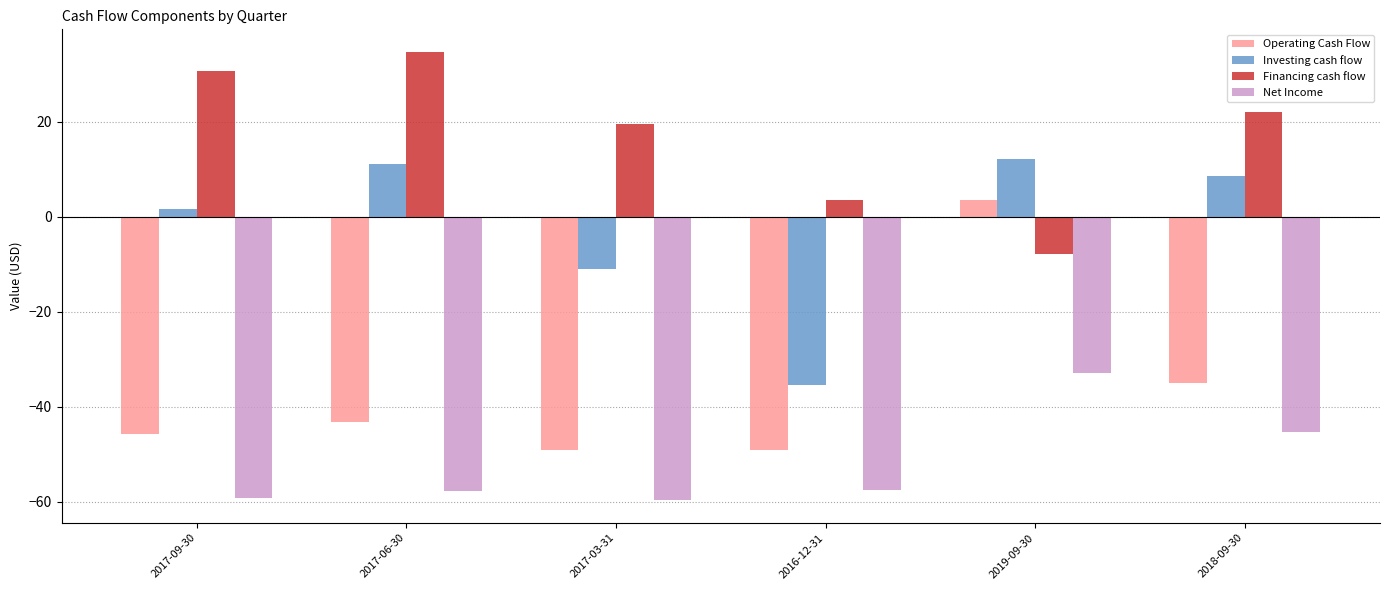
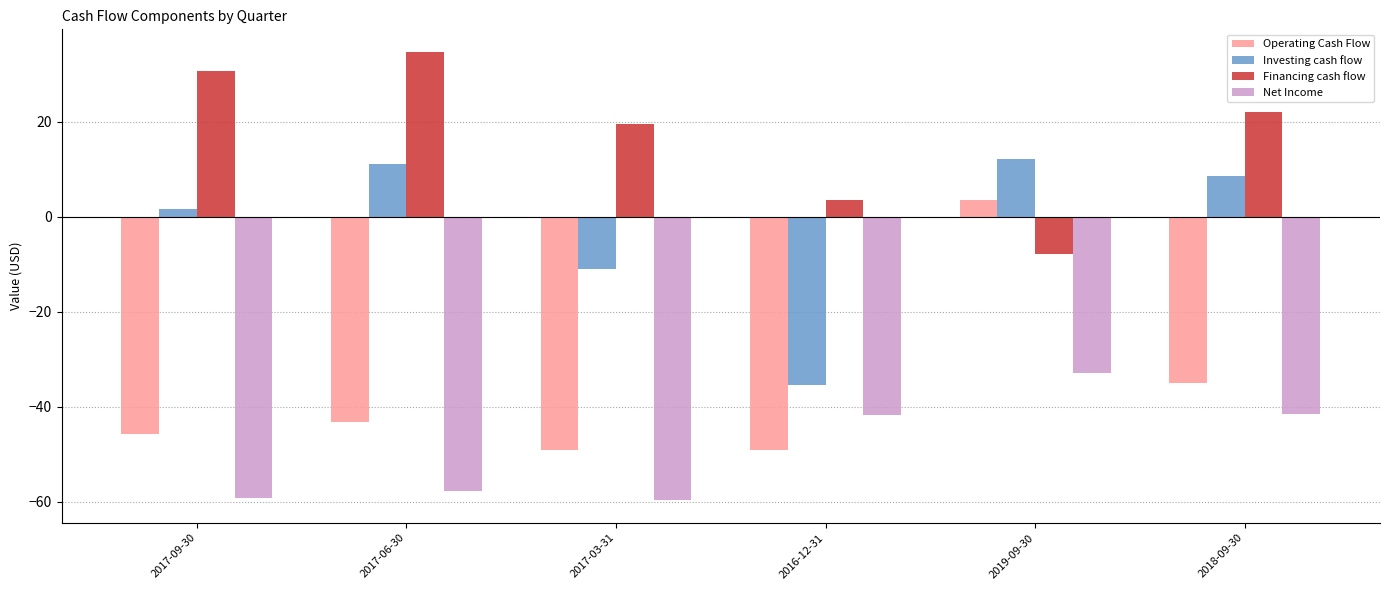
Net Income, 2016-12-31: -58 -> -42
Net Income, 2018-09-30: -45 -> -41
